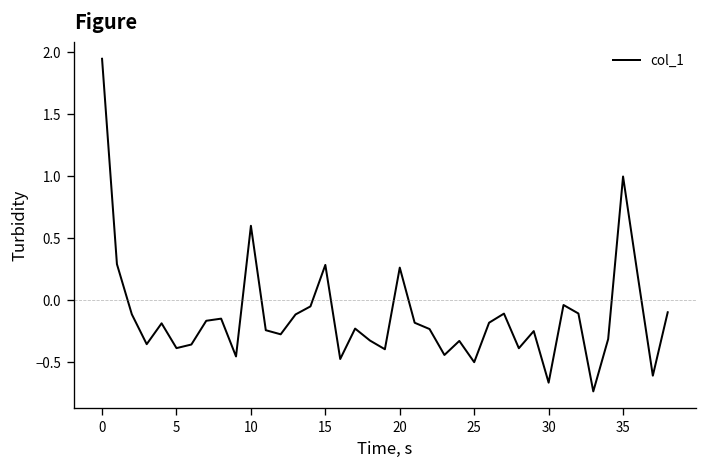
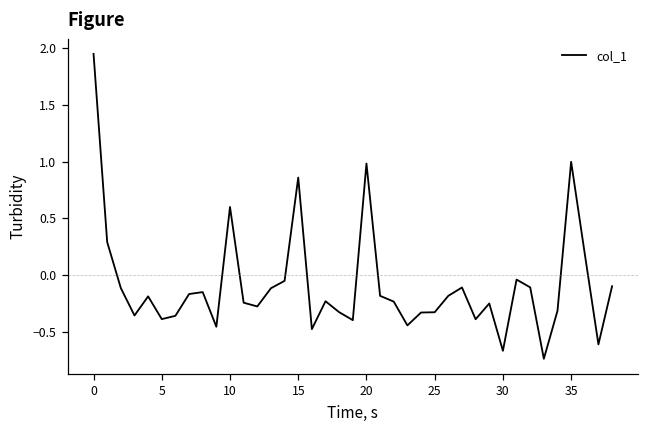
15: 0.29 -> 0.86
20: 0.26 -> 0.98
25: -0.50 -> -0.33
